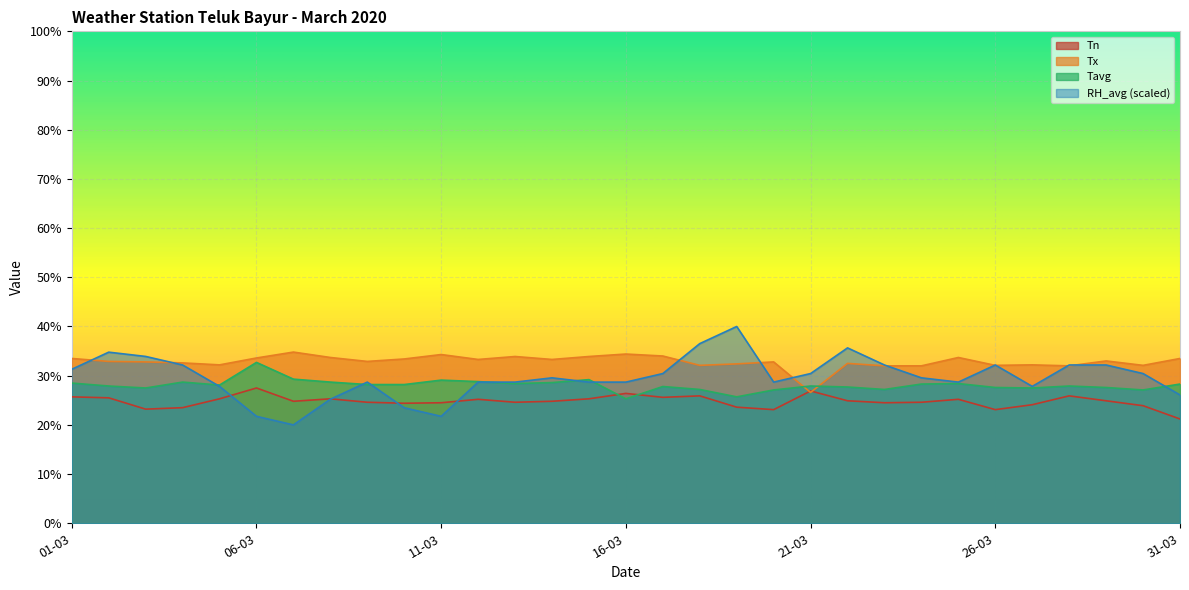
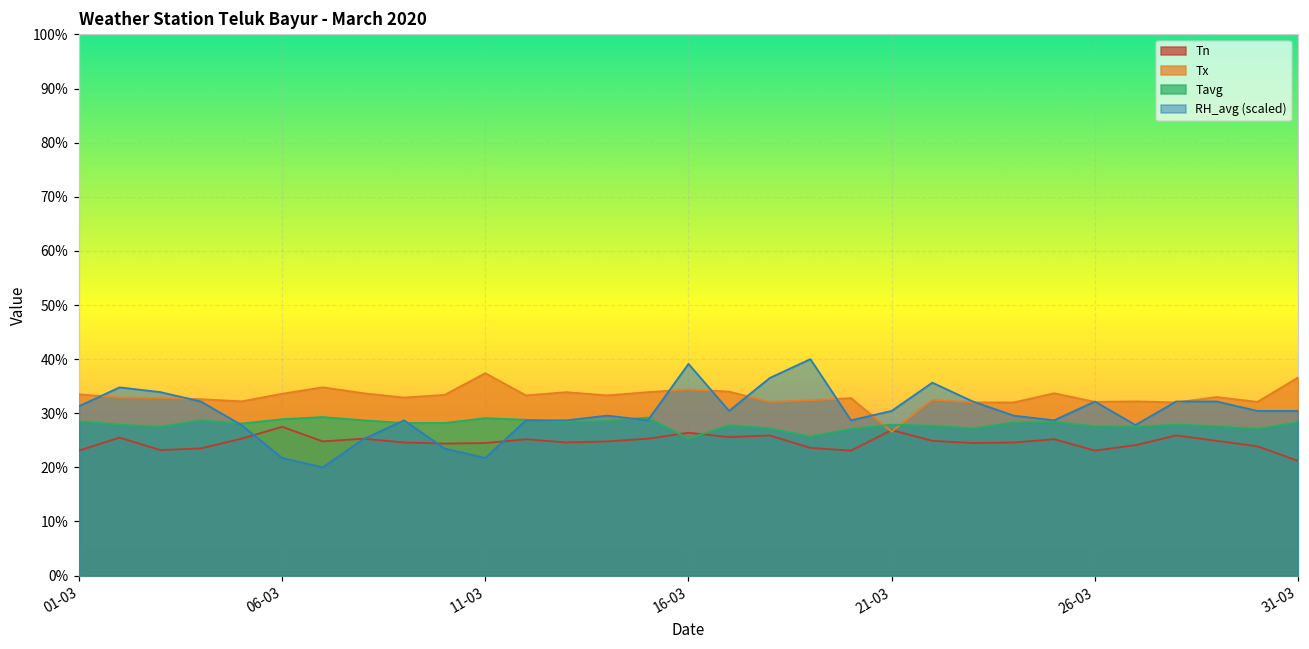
Tn, 01-03: 26% -> 23%
Tavg, 06-03: 33% -> 29%
Tx, 11-03: 34% -> 37%
RH_avg (scaled), 16-03: 29% -> 39%
Tx, 31-03: 34% -> 37%
RH_avg (scaled), 31-03: 26% -> 30%
